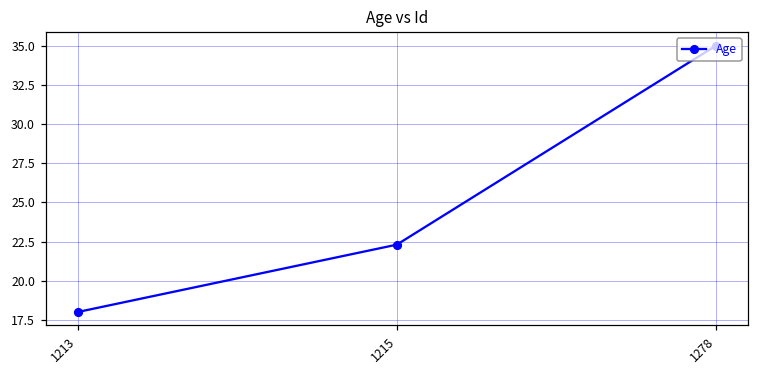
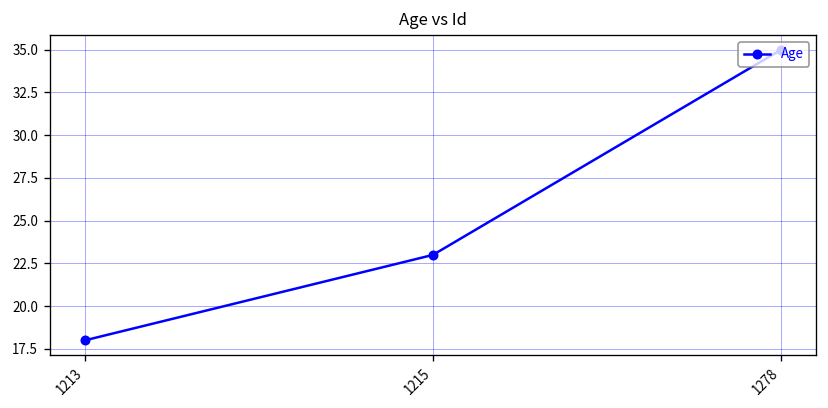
1215: 22.3 -> 23.0
